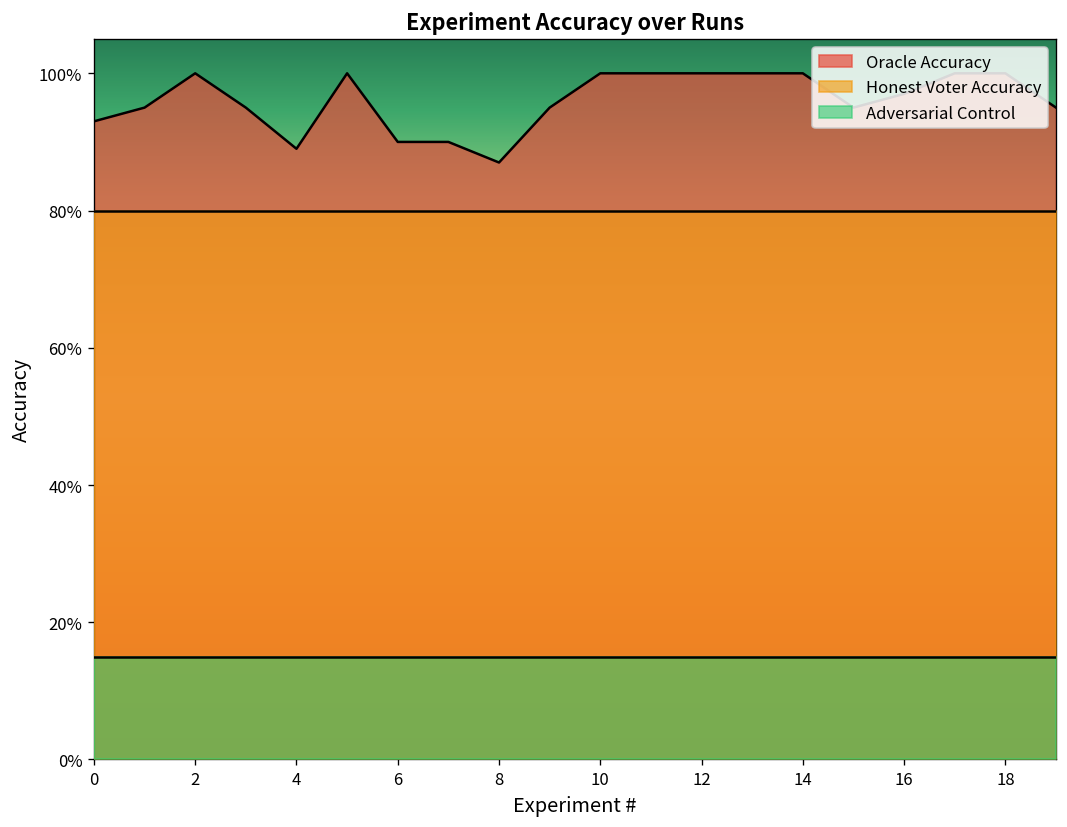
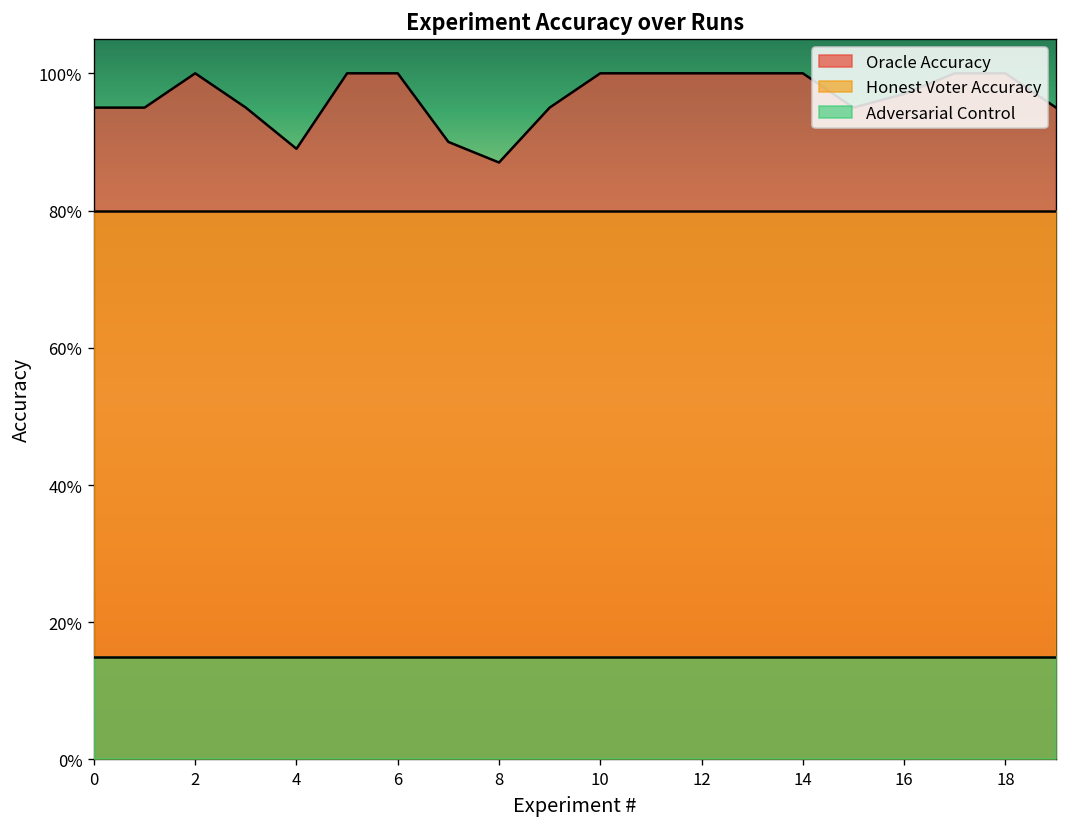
Oracle Accuracy, 0: 93% -> 95%
Oracle Accuracy, 6: 90% -> 100%
